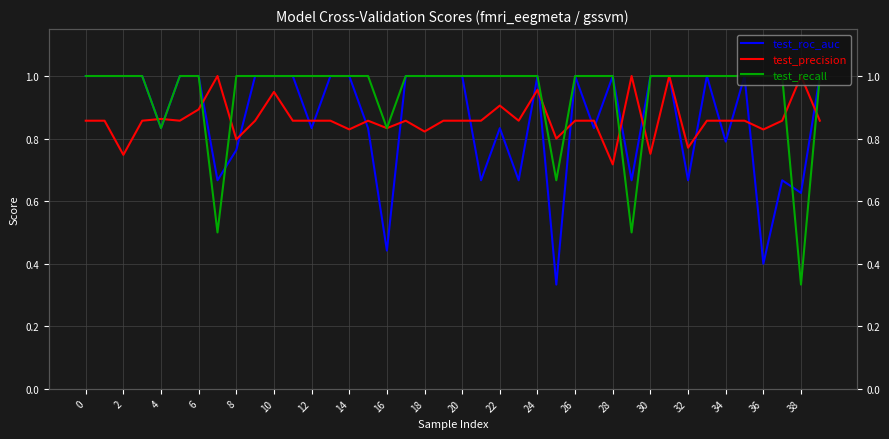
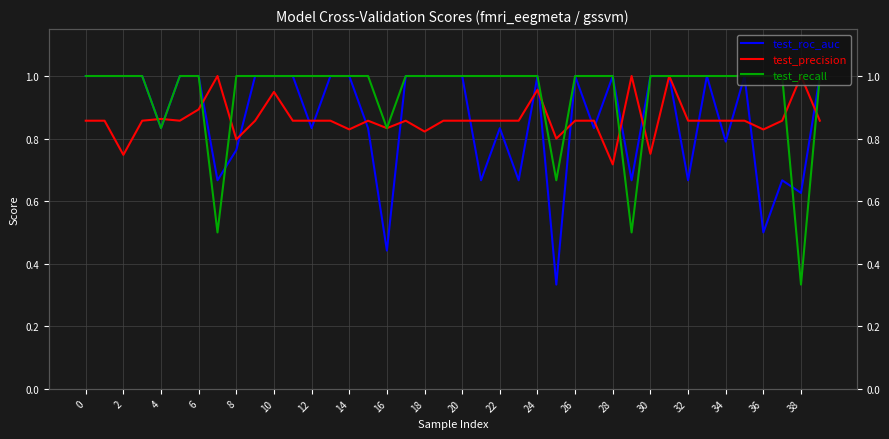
test_precision, 22: 0.91 -> 0.86
test_precision, 32: 0.77 -> 0.86
test_roc_auc, 36: 0.4 -> 0.5
